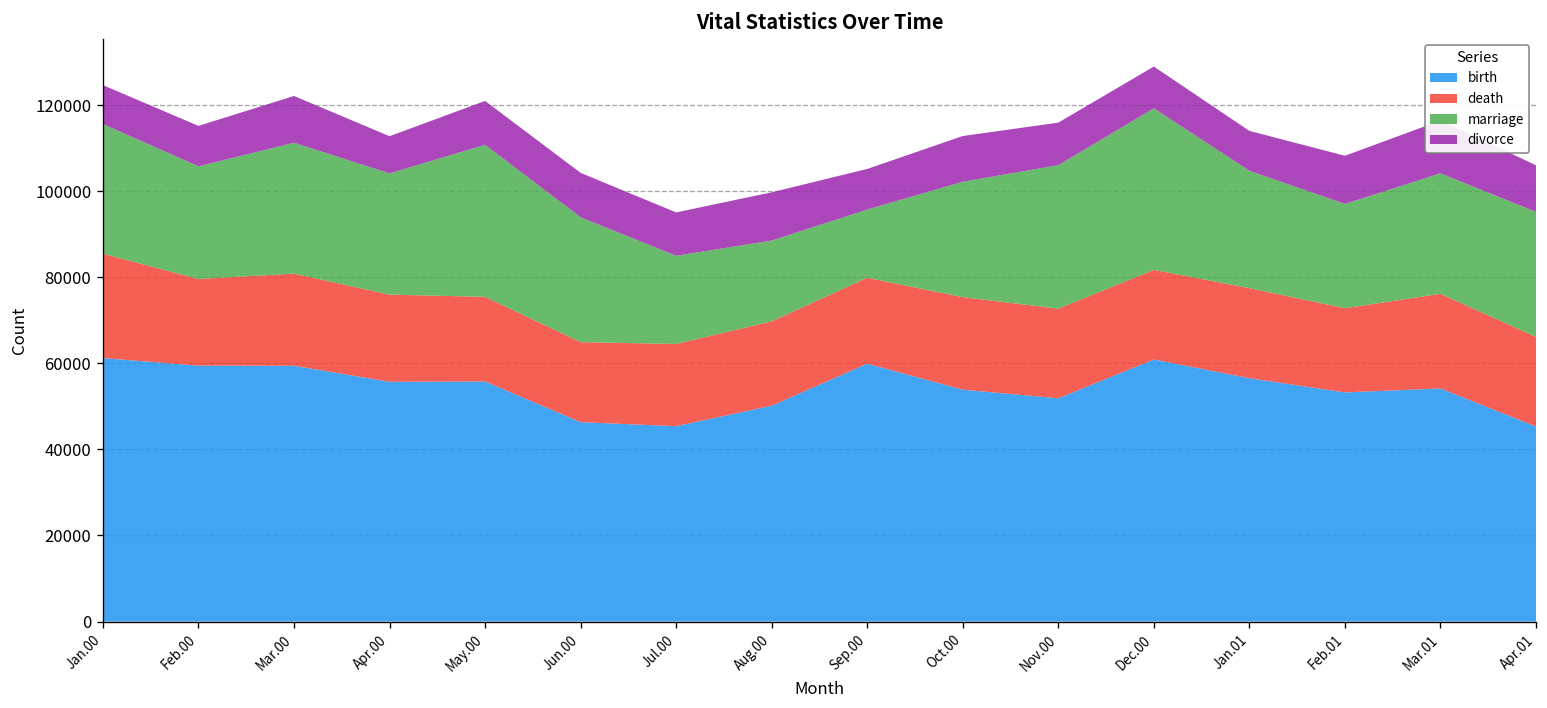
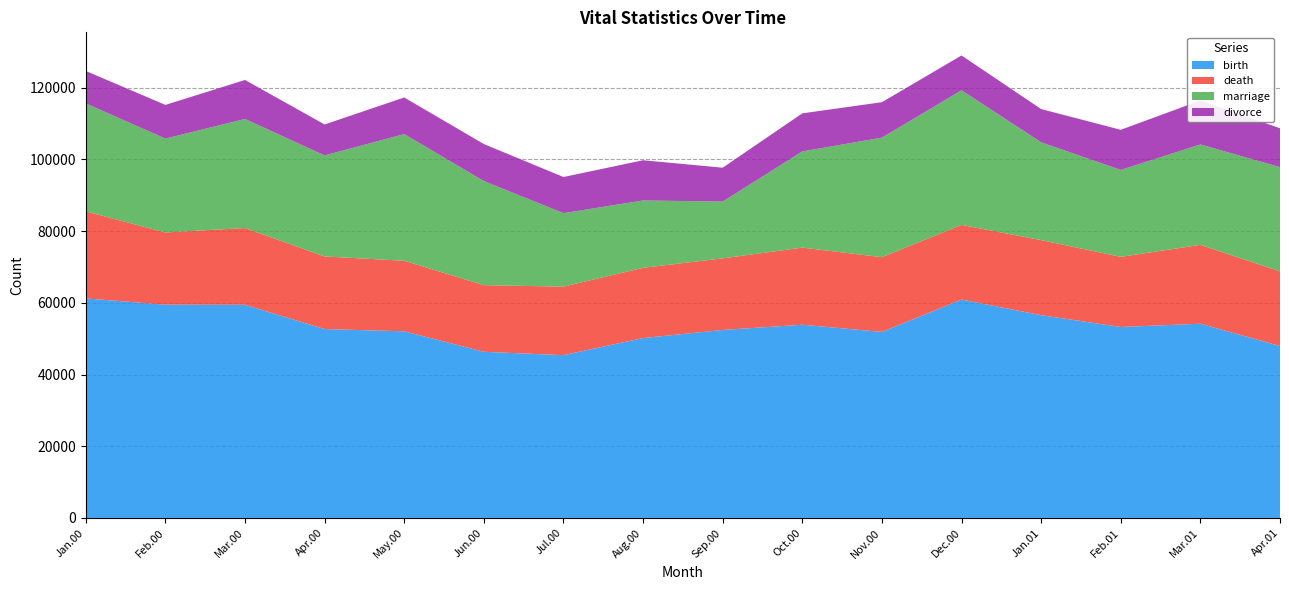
birth, Apr.00: 56000 -> 53000
birth, May.00: 56000 -> 52000
birth, Sep.00: 60000 -> 52000
birth, Apr.01: 45000 -> 48000
